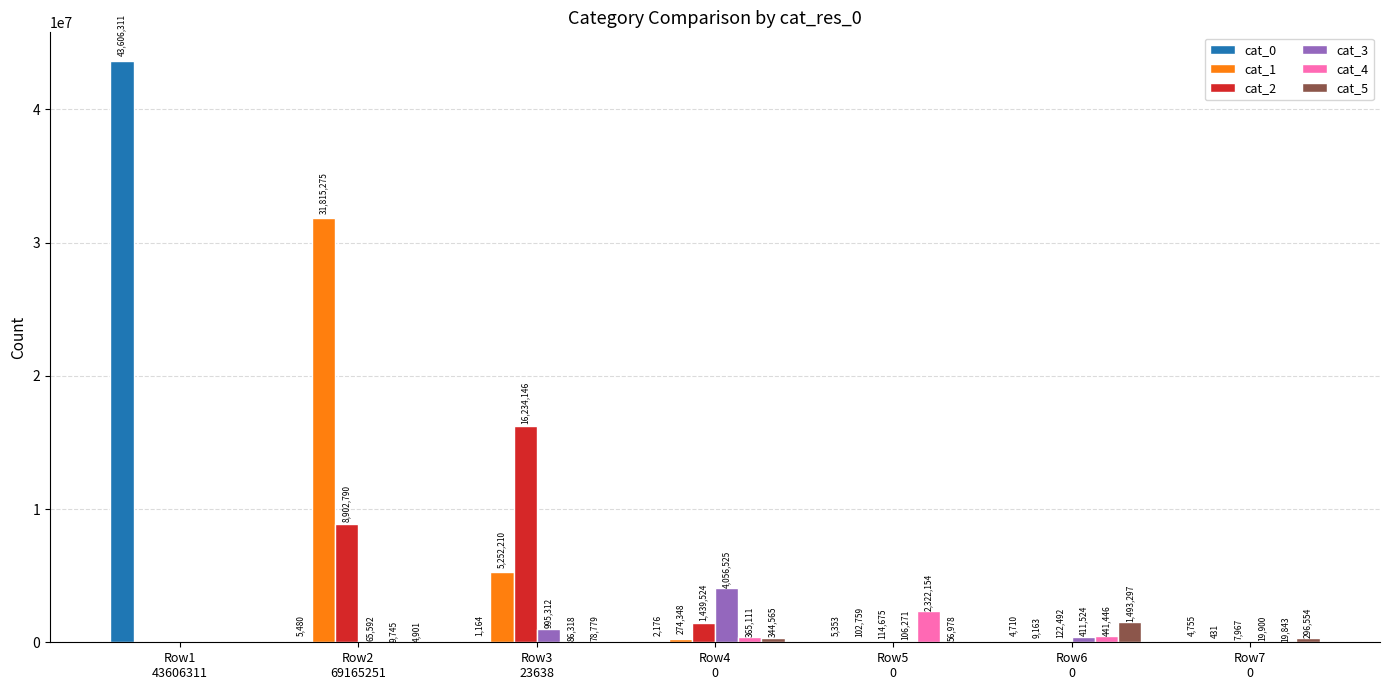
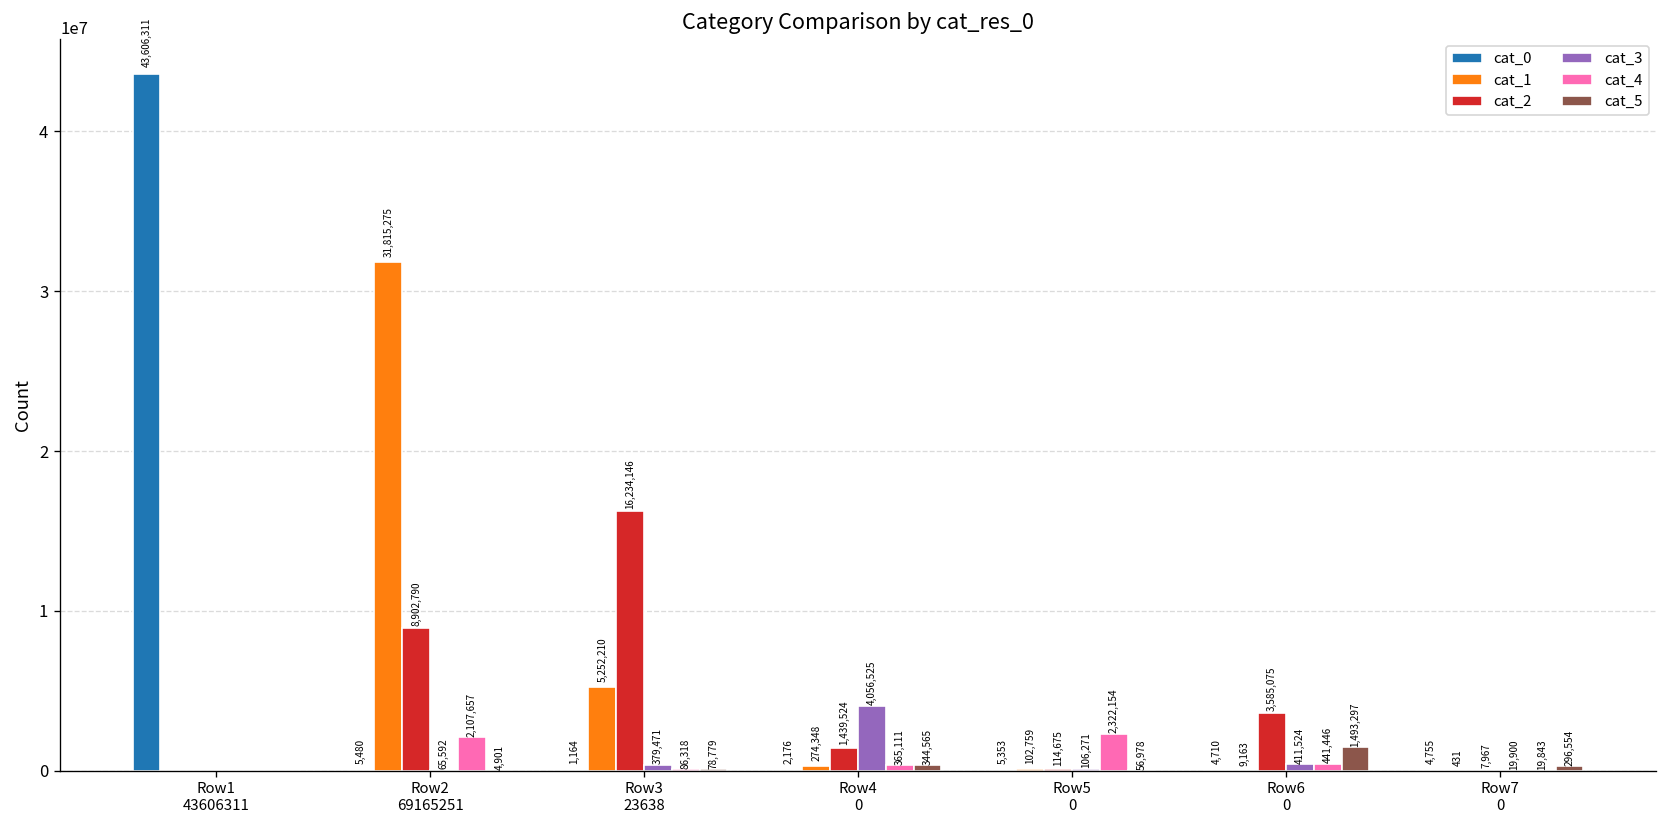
cat_4, Row2 69165251: 9,745 -> 2,107,657
cat_3, Row3 23638: 995,312 -> 379,471
cat_2, Row6 0: 122,492 -> 3,585,075
